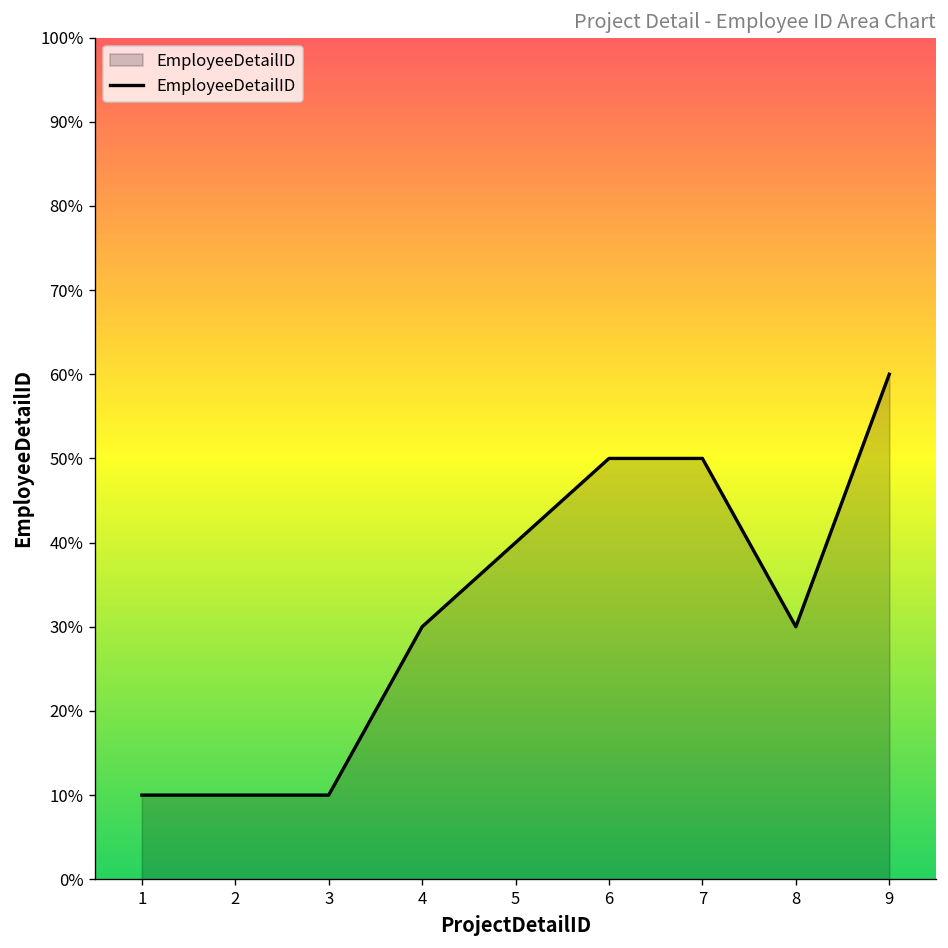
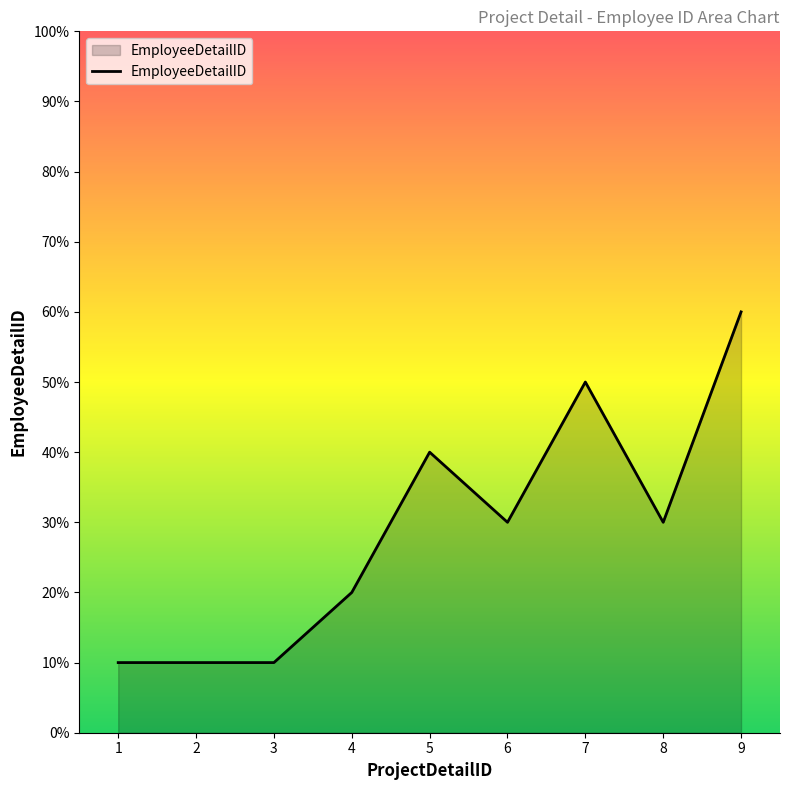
4: 30% -> 20%
6: 50% -> 30%
